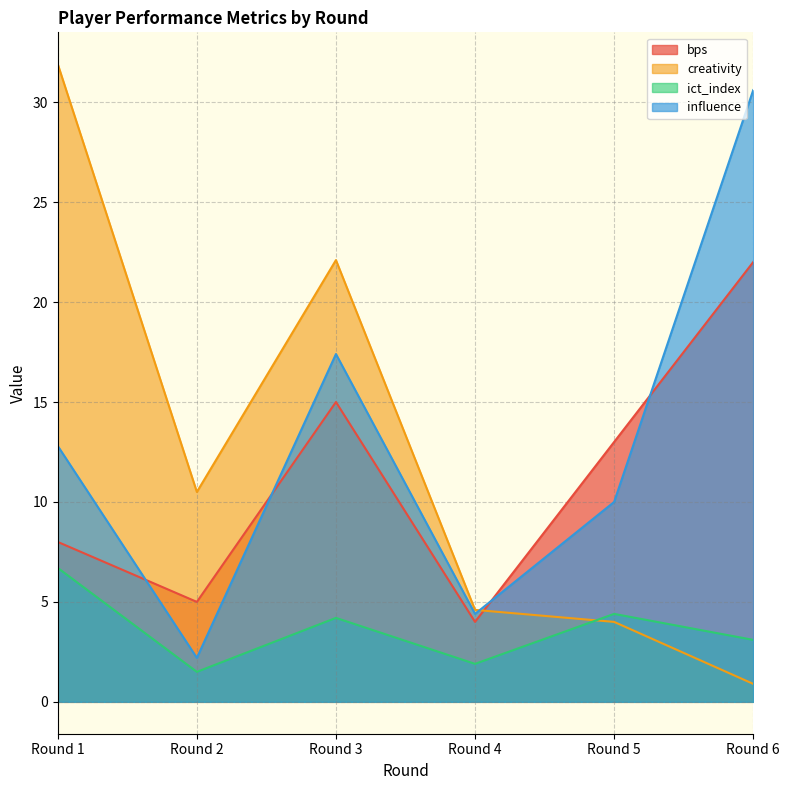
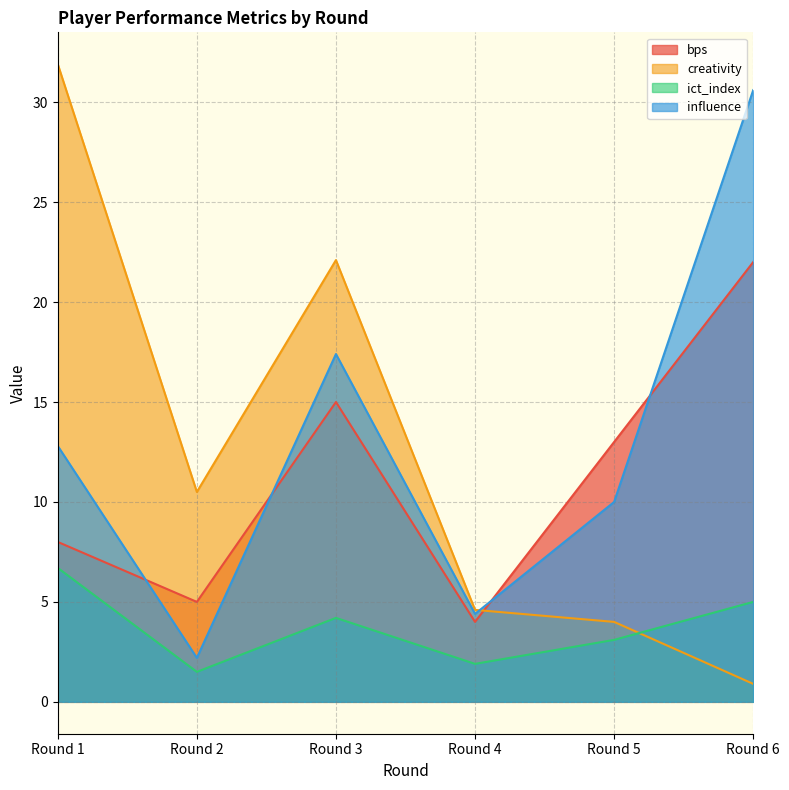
ict_index, Round 5: 4.4 -> 3.1
ict_index, Round 6: 3.1 -> 5.0
